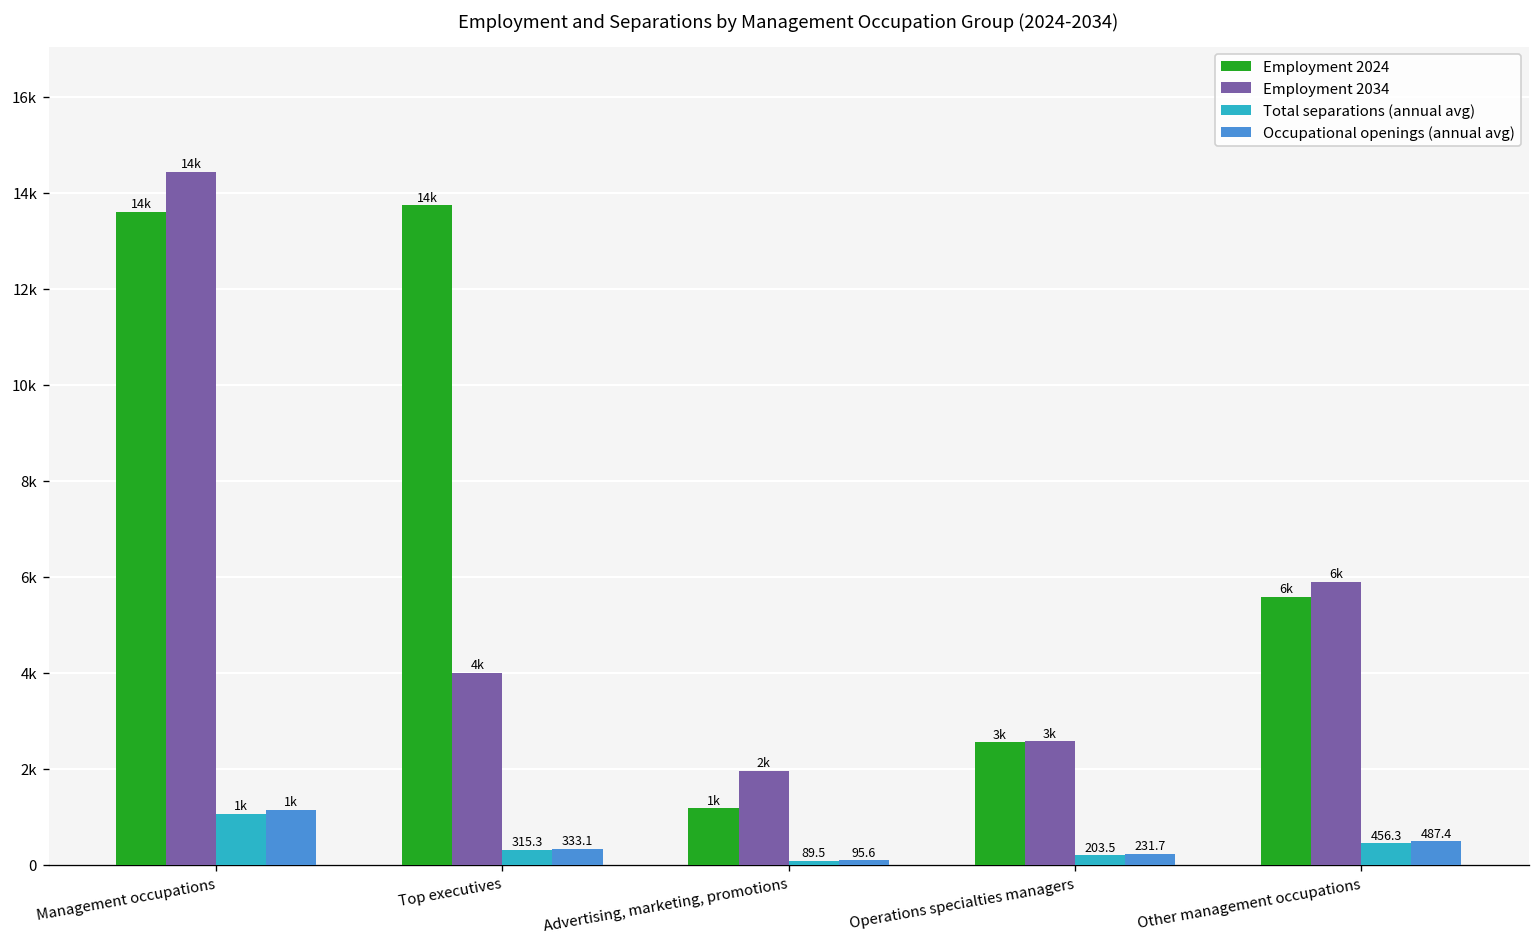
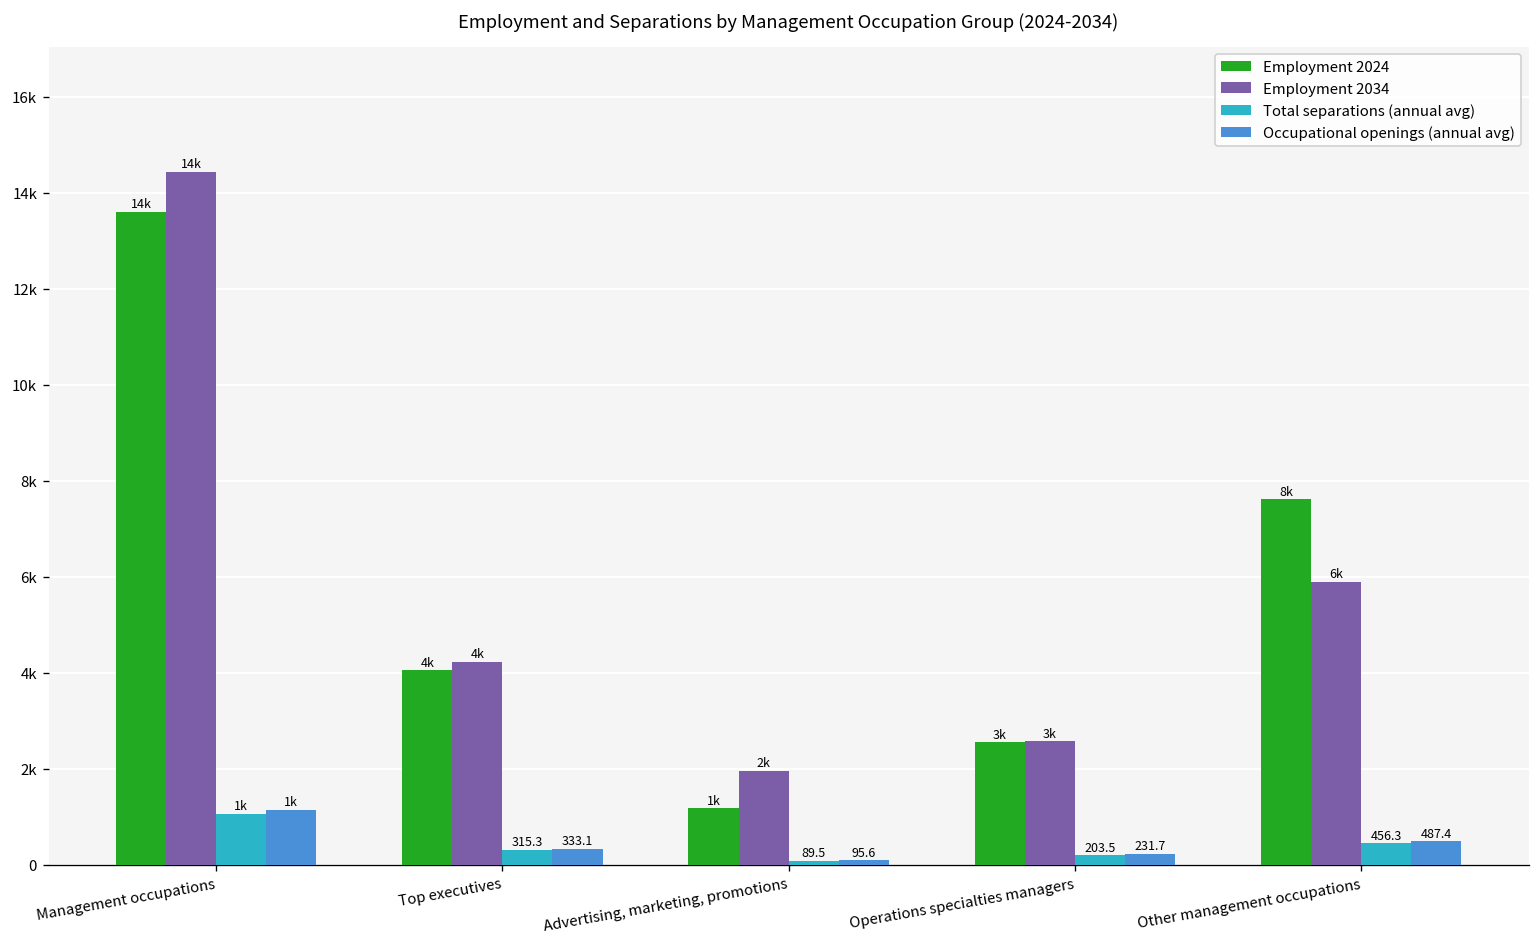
Employment 2024, Top executives: 14k -> 4k
Employment 2034, Top executives: 4000 -> 4200
Employment 2024, Other management occupations: 6k -> 8k
